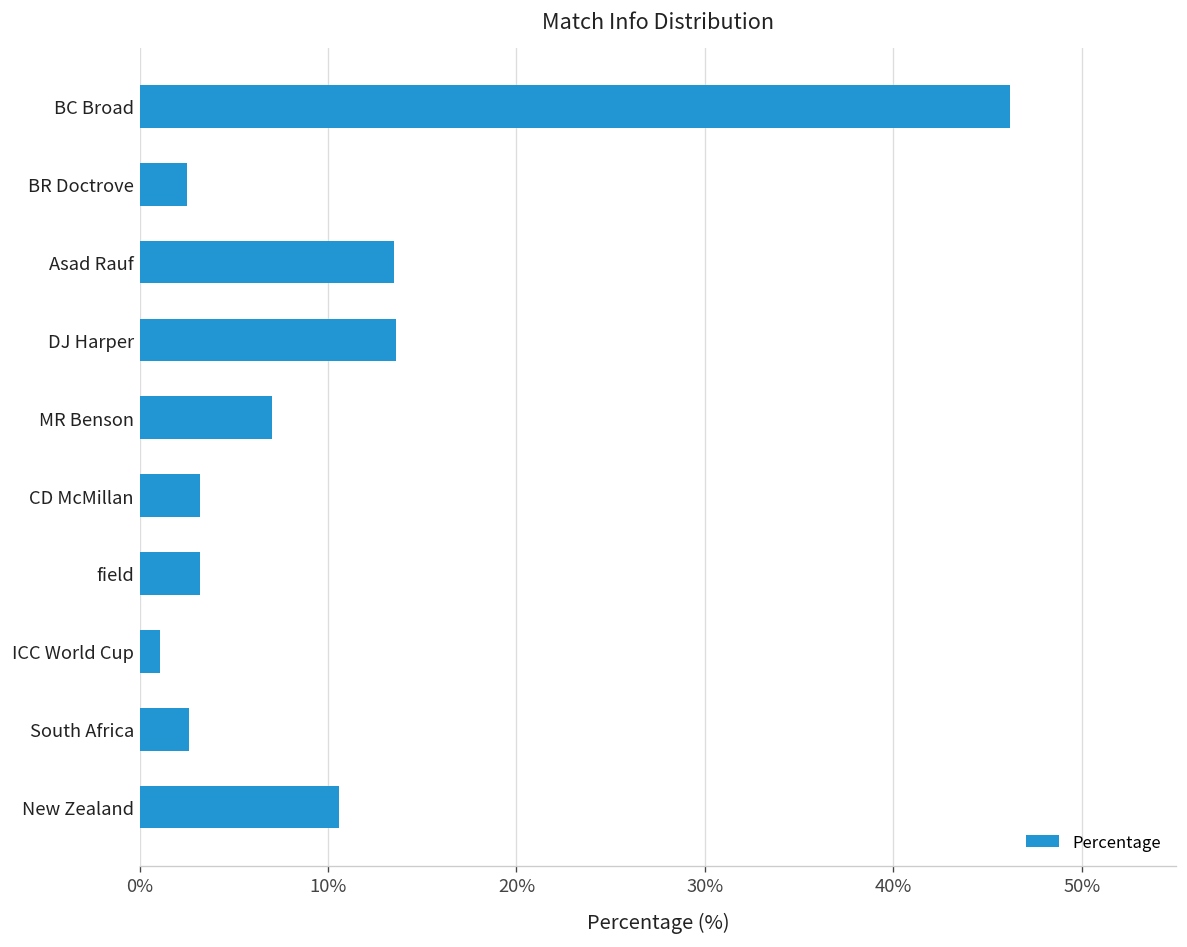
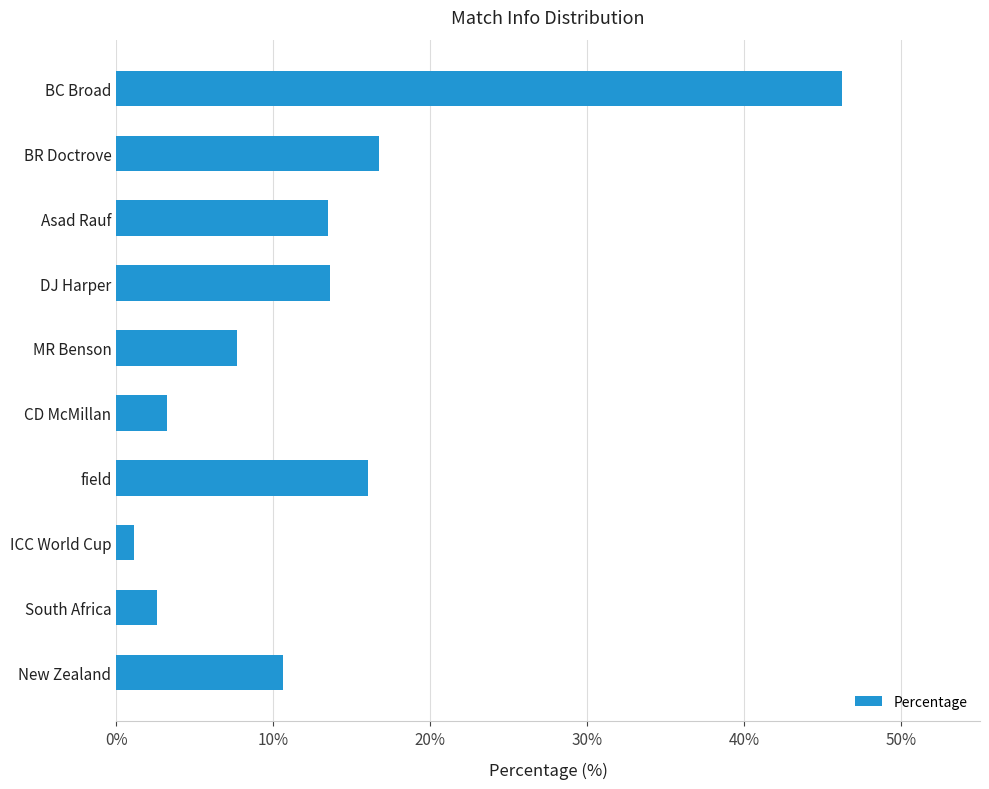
BR Doctrove: 2.5% -> 16.7%
MR Benson: 7.0% -> 7.7%
field: 3.2% -> 16.0%
